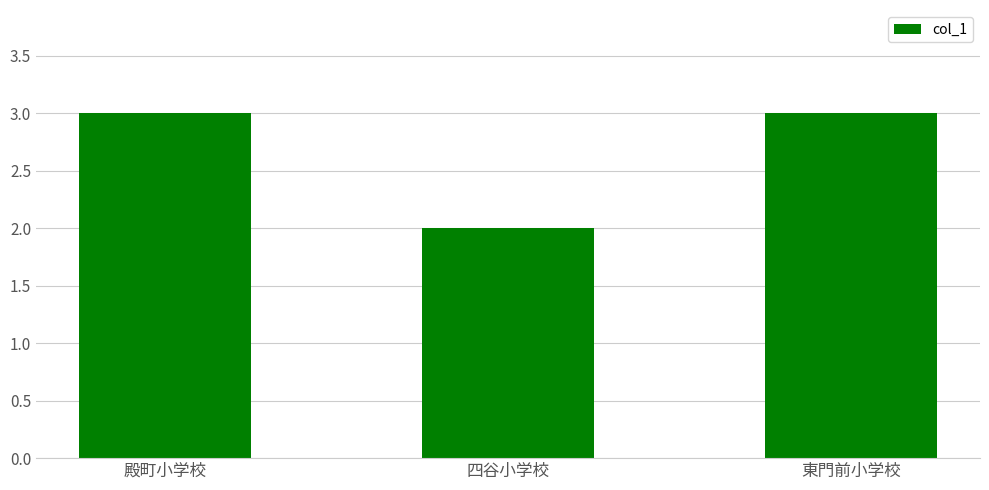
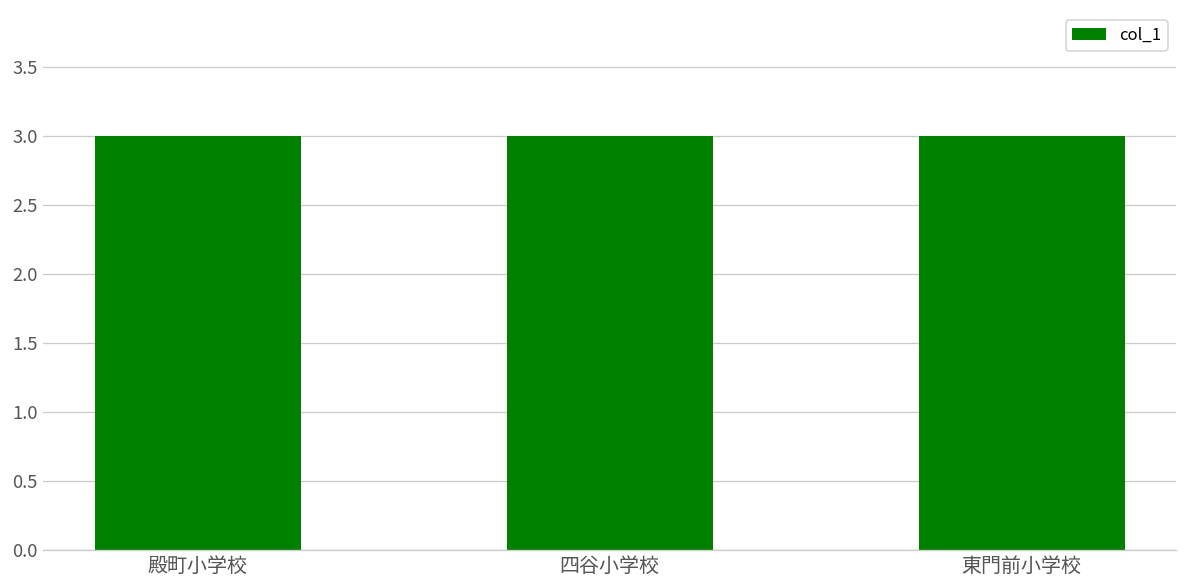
四谷小学校: 2 -> 3
